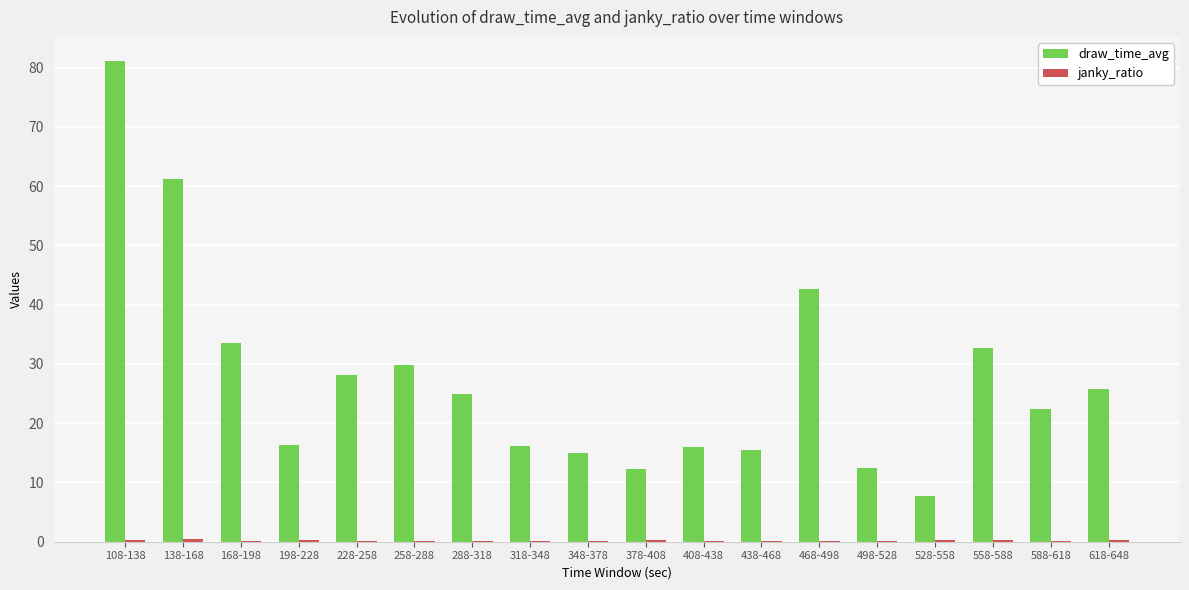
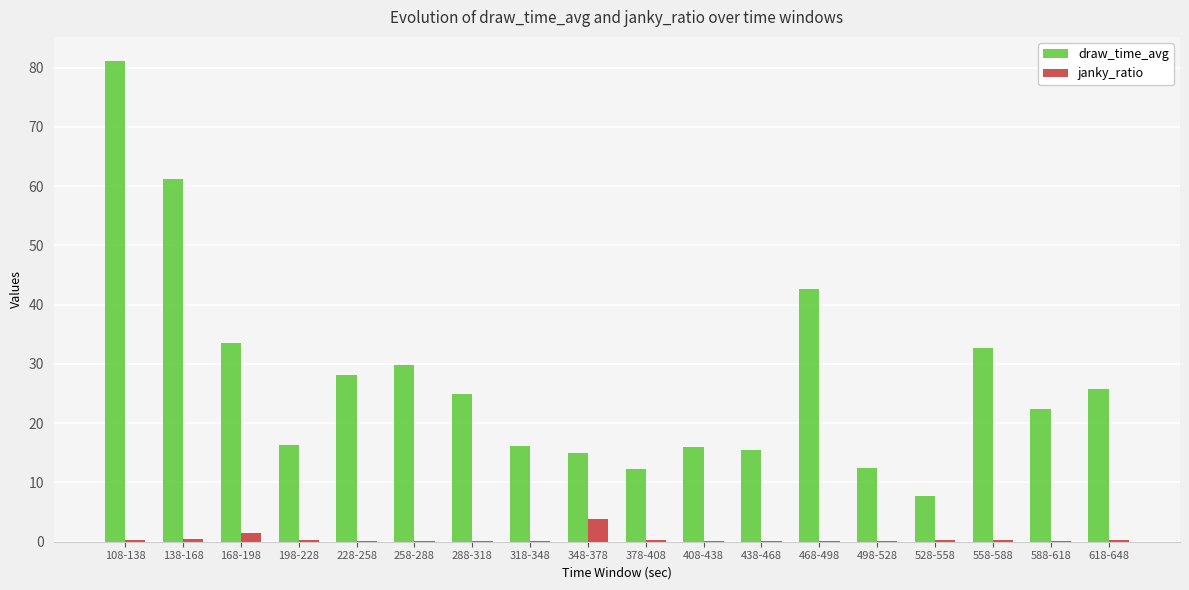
janky_ratio, 168-198: 0 -> 1
janky_ratio, 348-378: 0 -> 4
